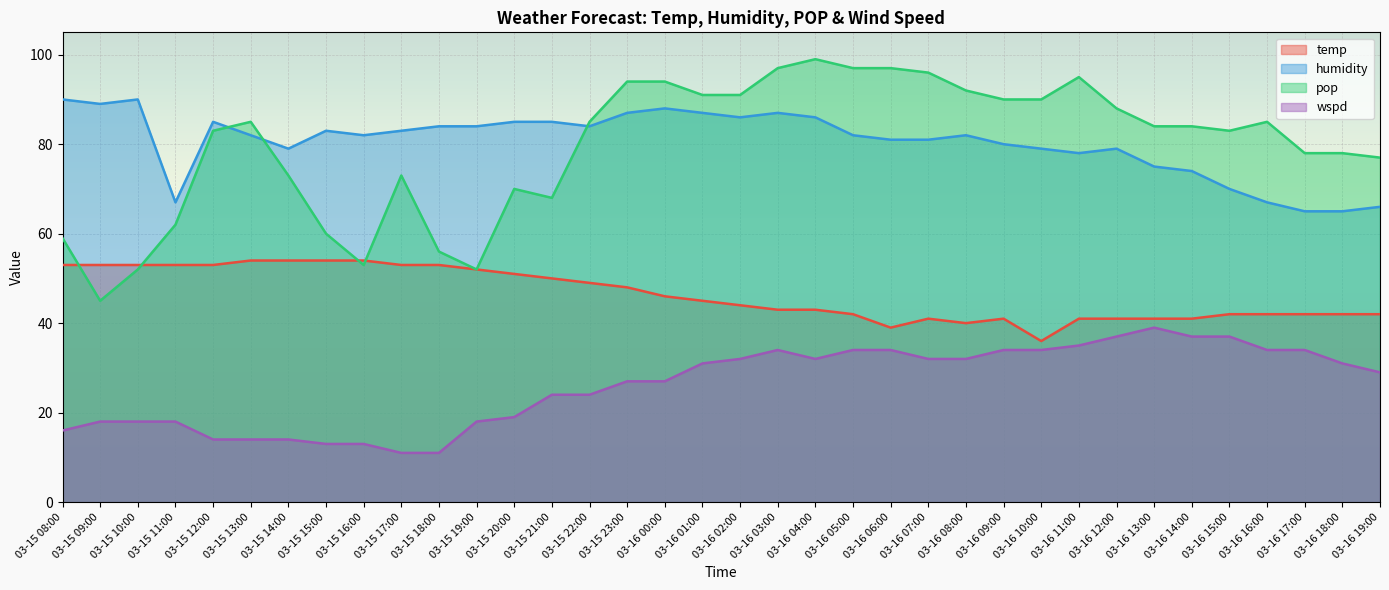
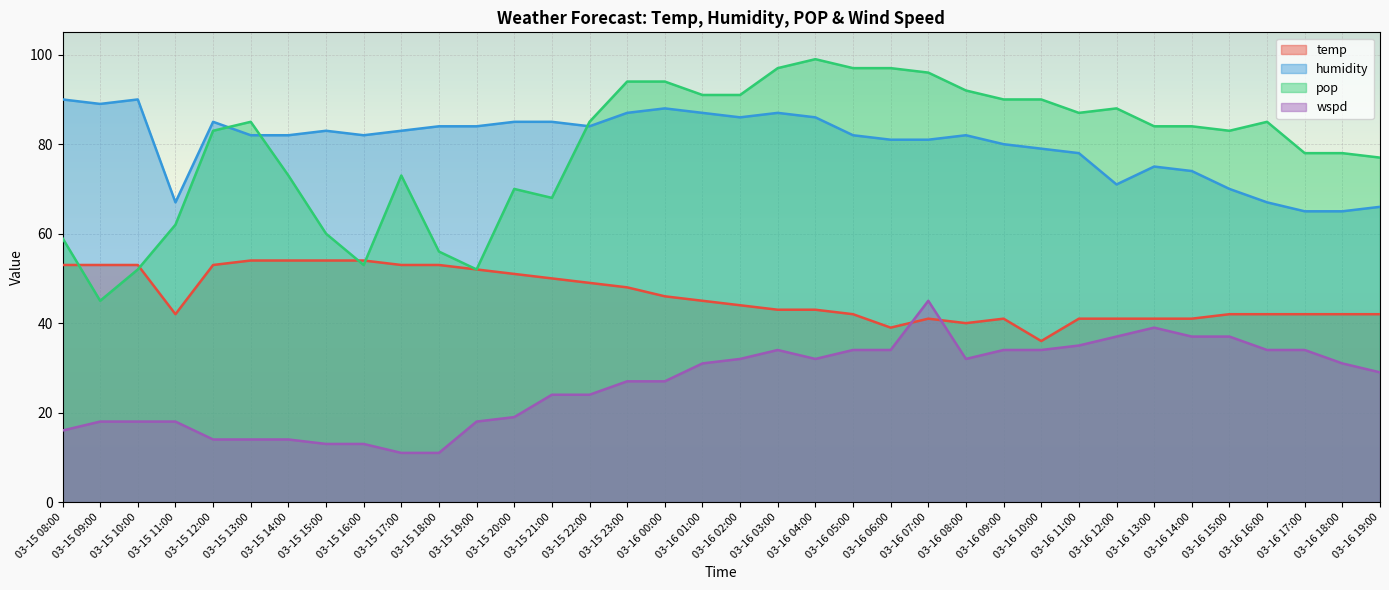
temp, 03-15 11:00: 53 -> 42
humidity, 03-15 14:00: 79 -> 82
wspd, 03-16 07:00: 32 -> 45
pop, 03-16 11:00: 95 -> 87
humidity, 03-16 12:00: 79 -> 71
